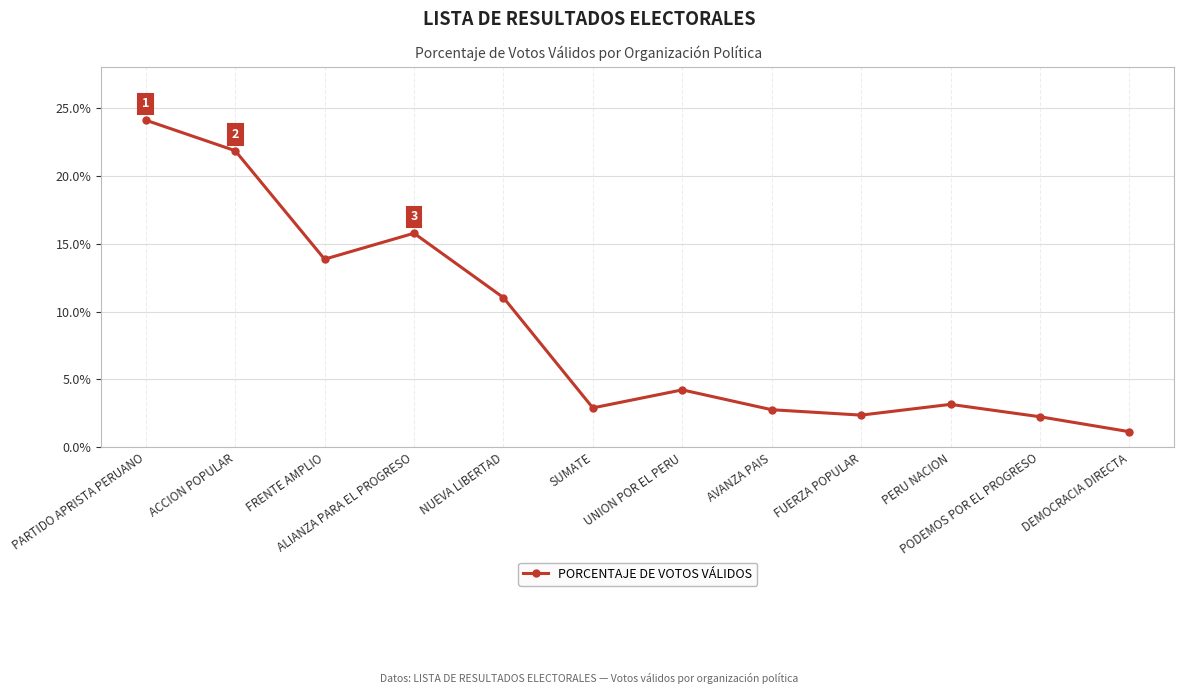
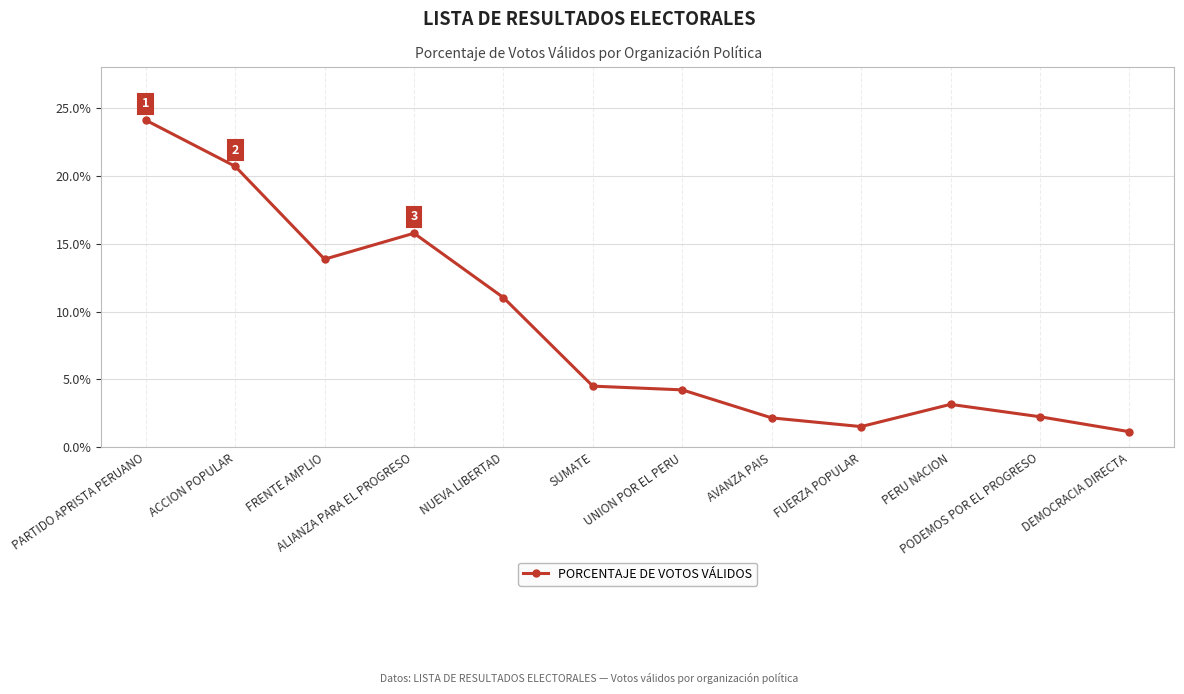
ACCION POPULAR: 21.8% -> 20.7%
SUMATE: 2.9% -> 4.5%
AVANZA PAIS: 2.8% -> 2.2%
FUERZA POPULAR: 2.4% -> 1.5%
